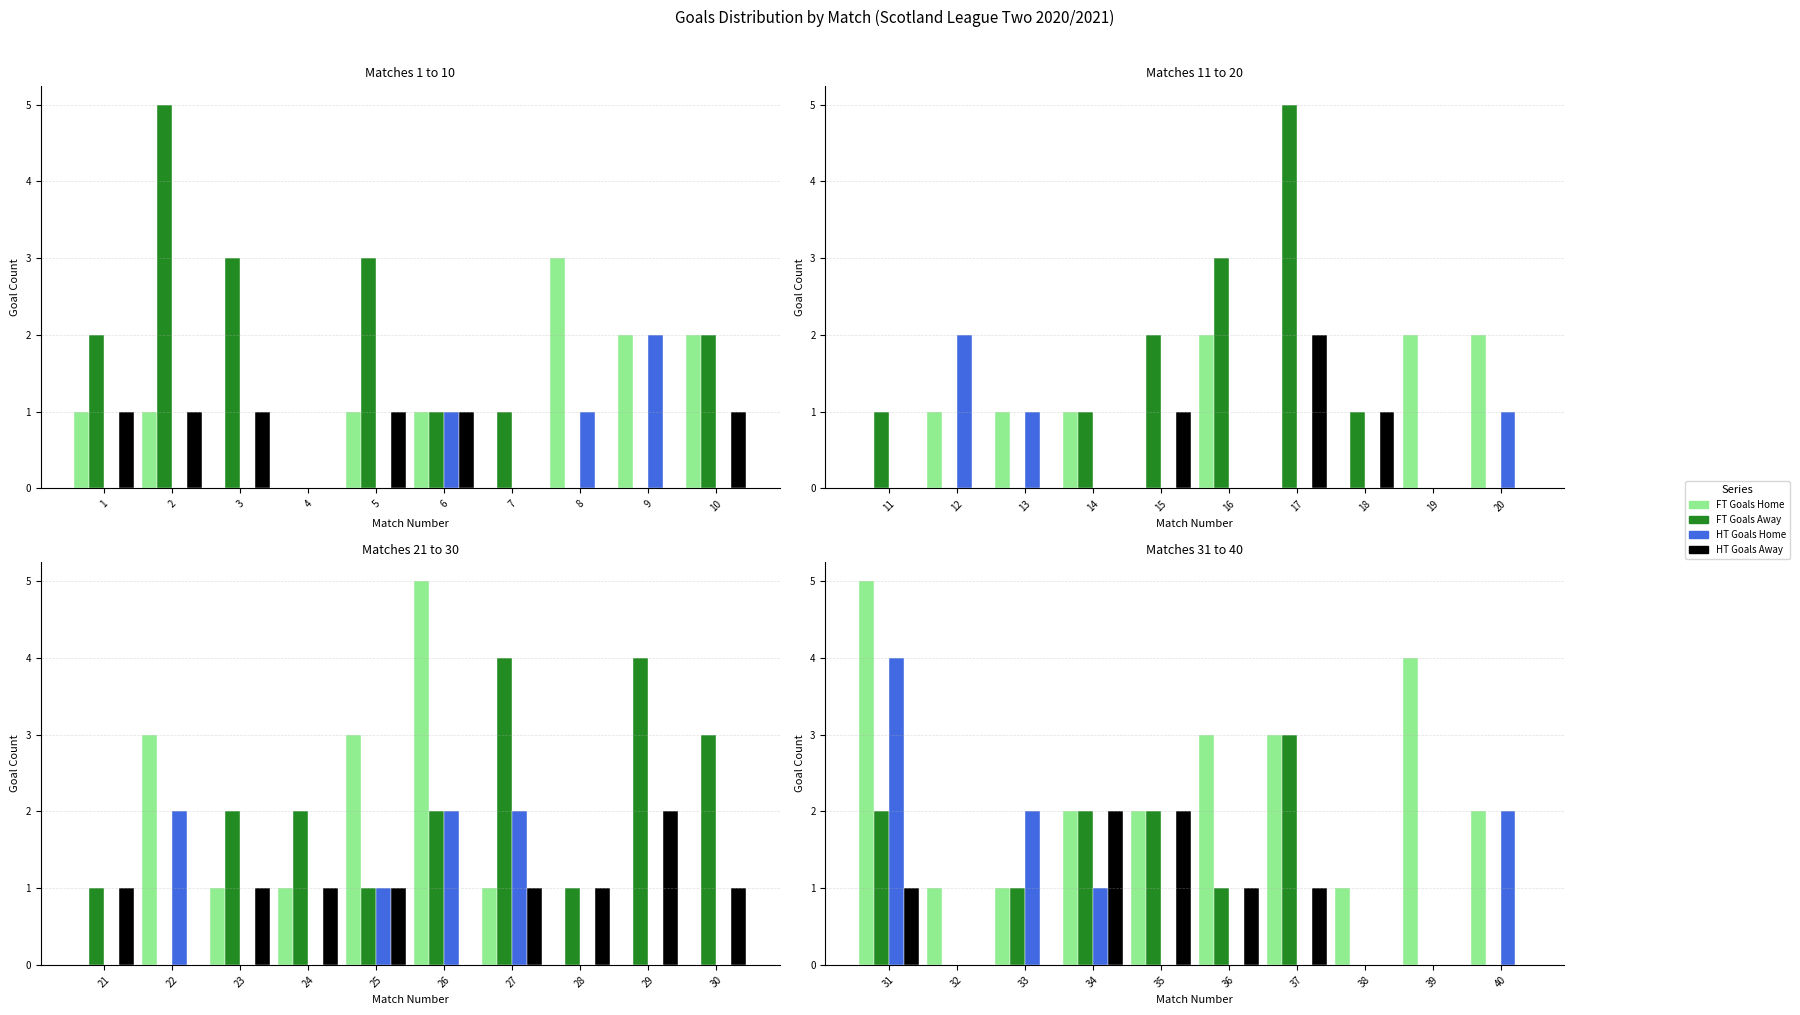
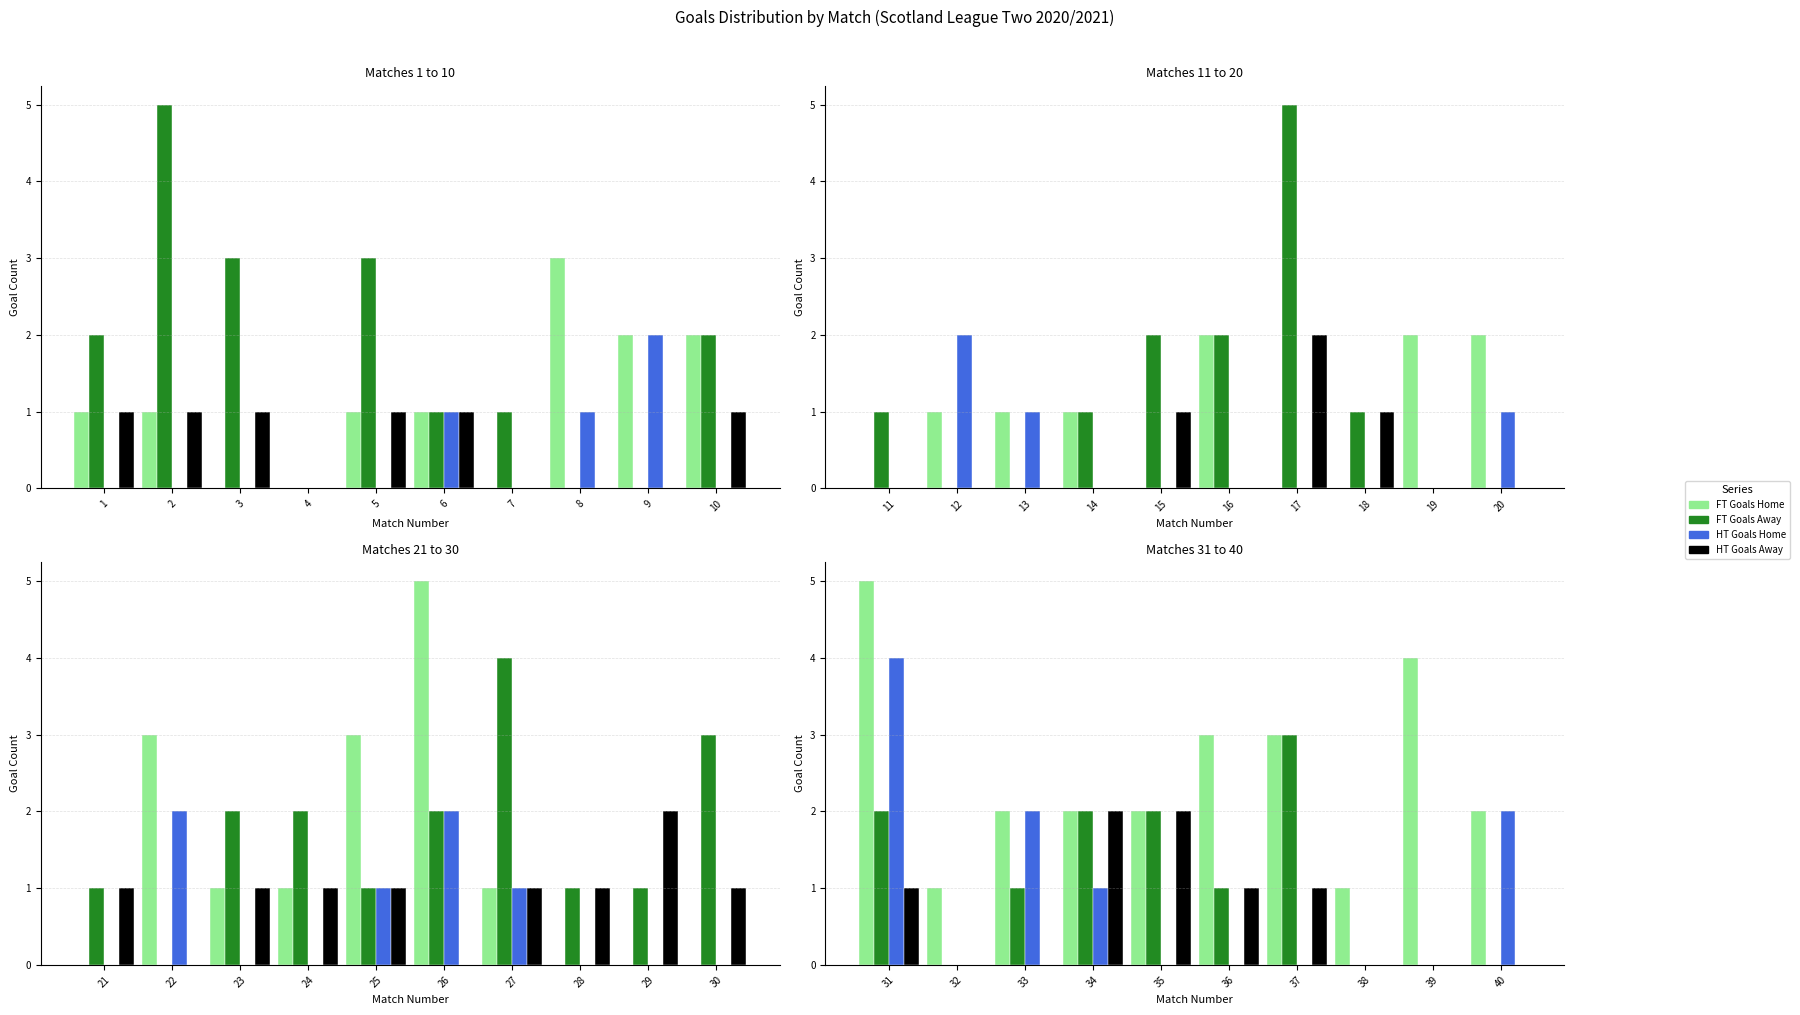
Matches 11 to 20, FT Goals Away, 16: 3 -> 2
Matches 21 to 30, HT Goals Home, 27: 2 -> 1
Matches 21 to 30, FT Goals Away, 29: 4 -> 1
Matches 31 to 40, FT Goals Home, 33: 1 -> 2
